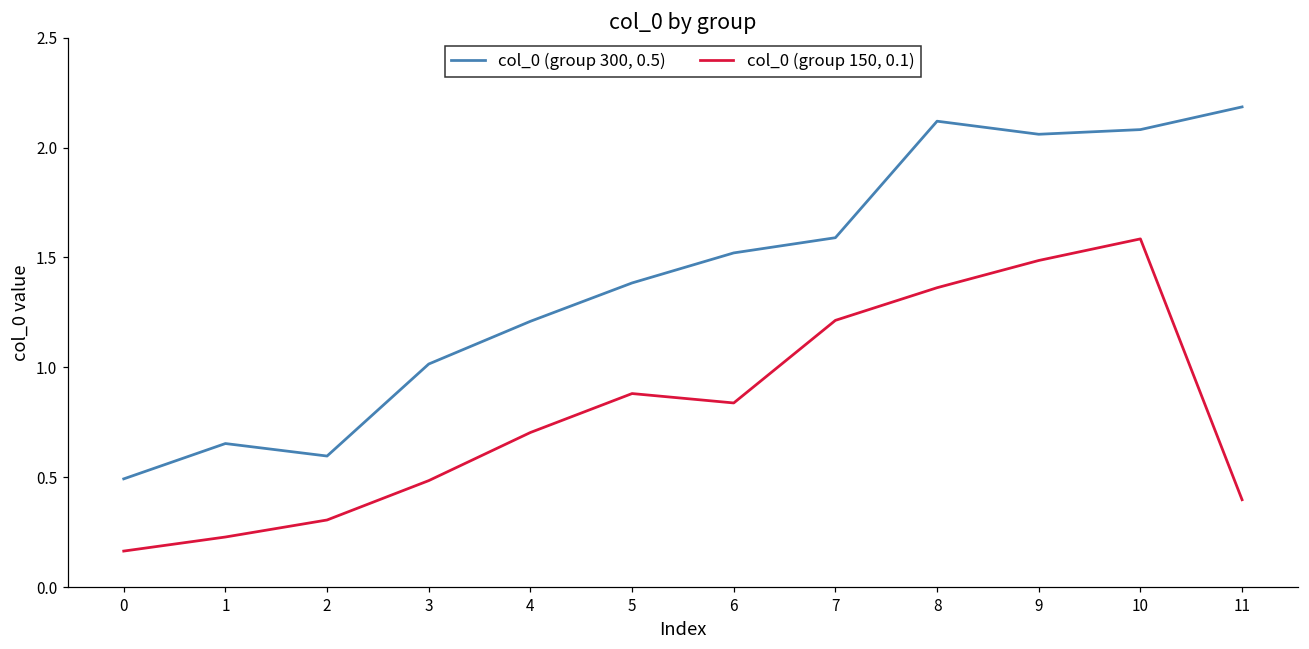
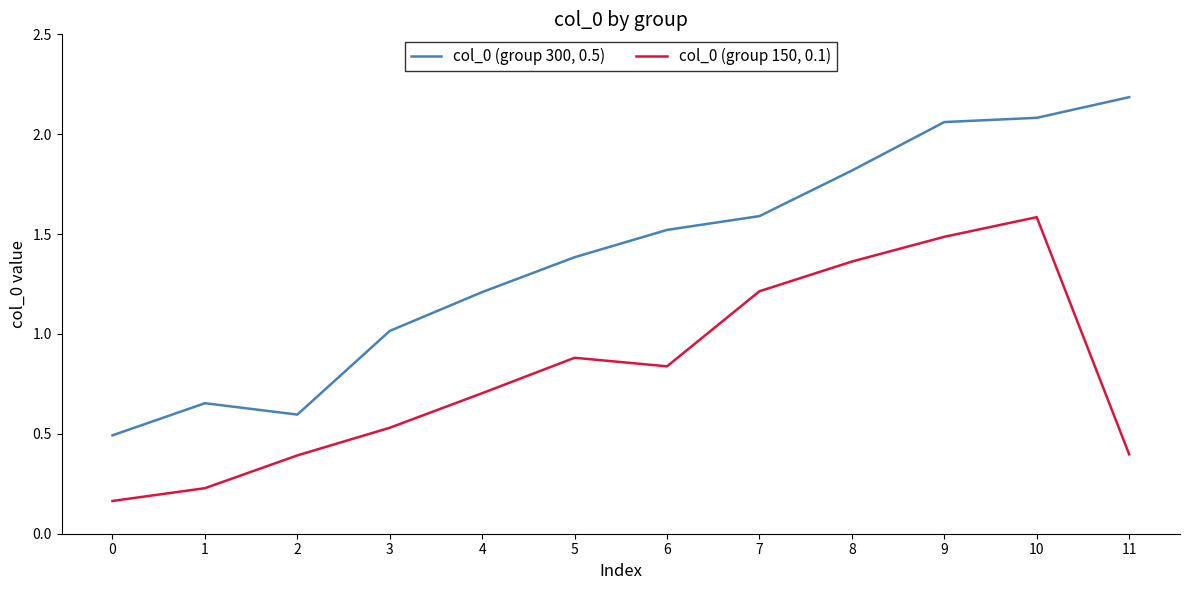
col_0 (group 150, 0.1), 2: 0.31 -> 0.39
col_0 (group 150, 0.1), 3: 0.48 -> 0.53
col_0 (group 300, 0.5), 8: 2.12 -> 1.82
